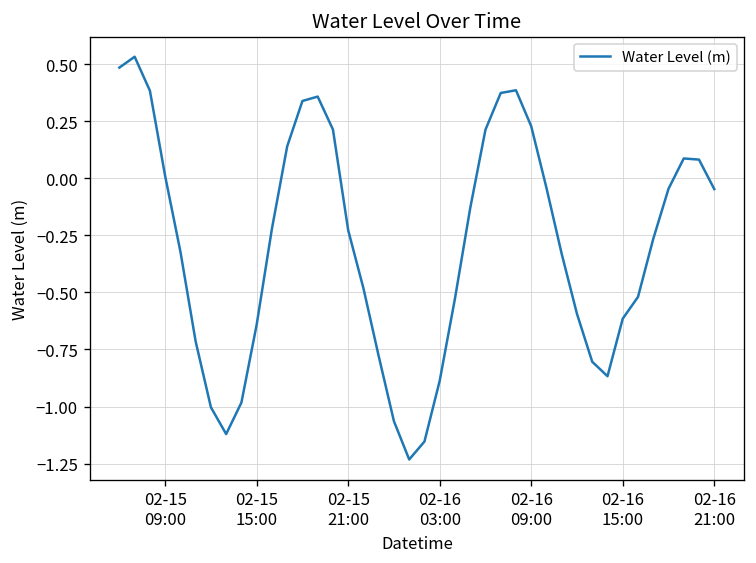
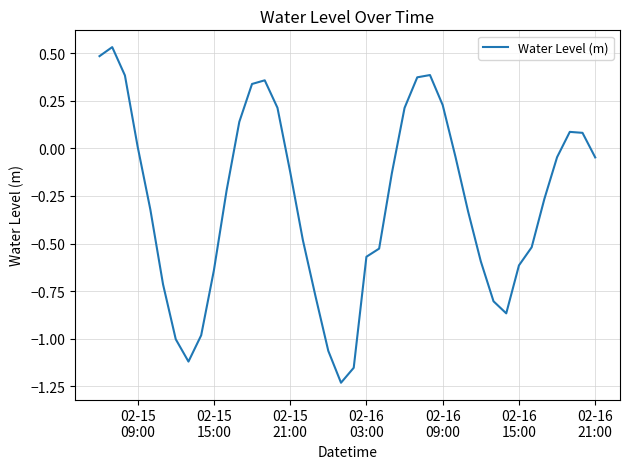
02-15 21:00: -0.23 -> -0.12
02-16 03:00: -0.89 -> -0.57
